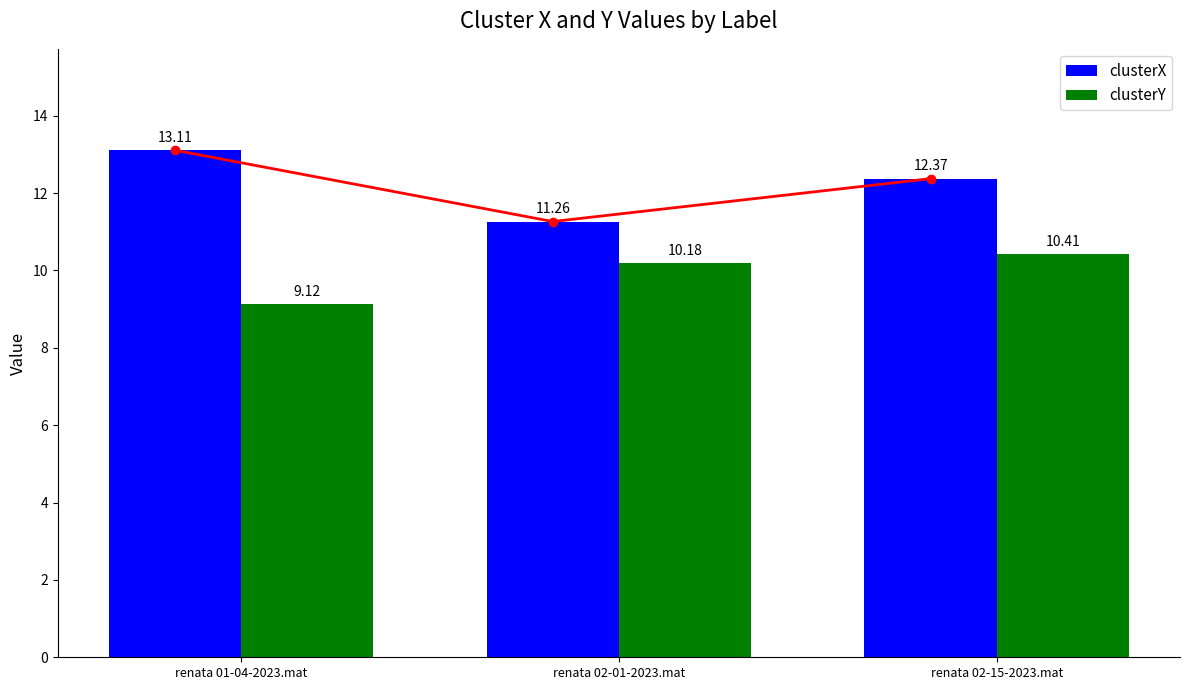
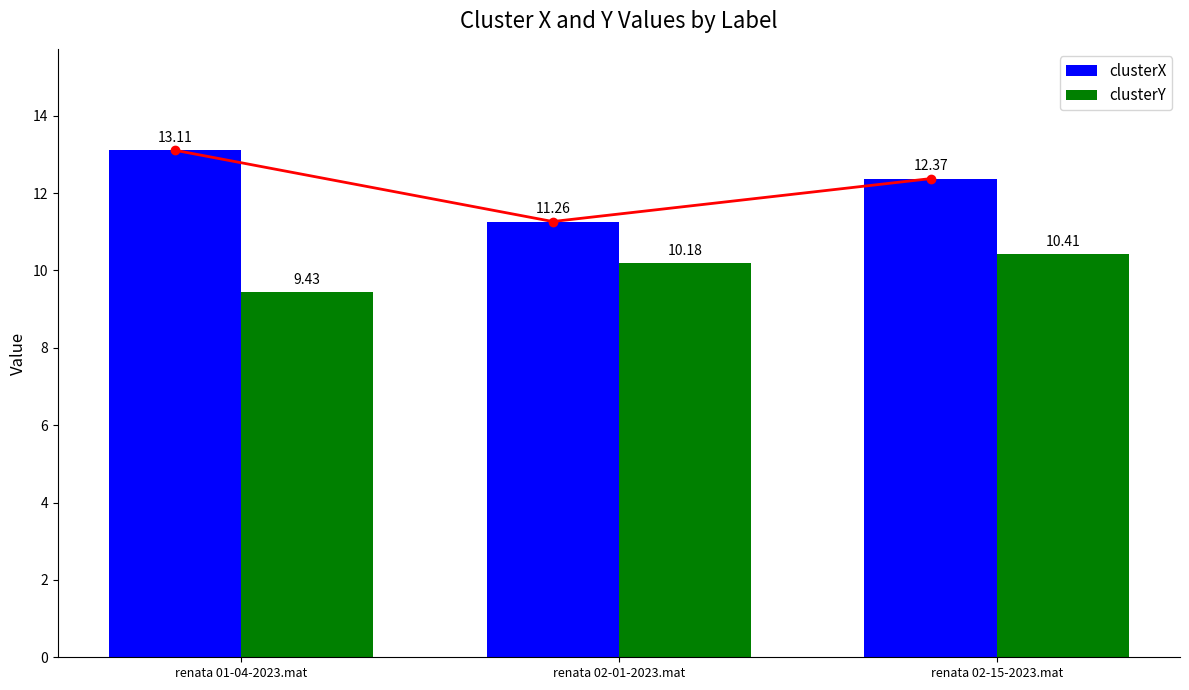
clusterY, renata 01-04-2023.mat: 9.12 -> 9.43
